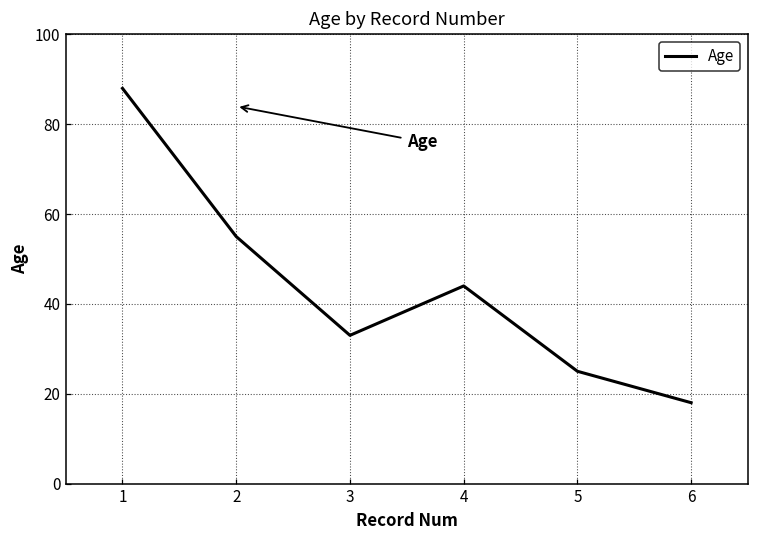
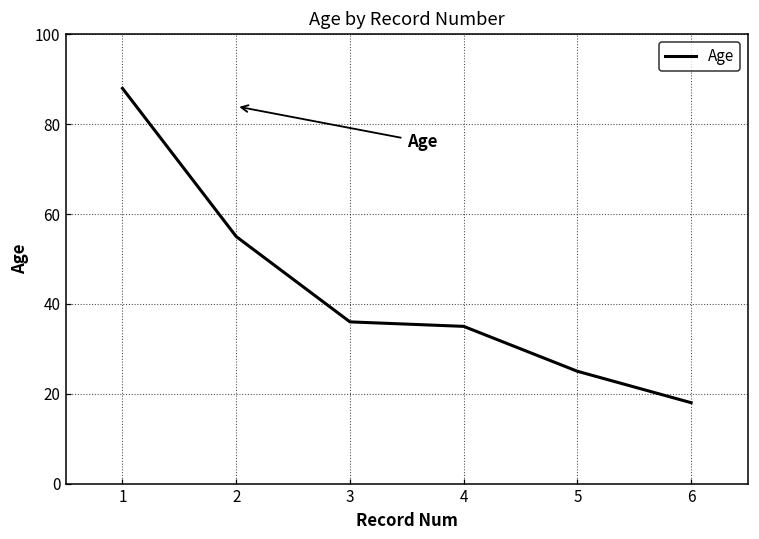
3: 33 -> 36
4: 44 -> 35
